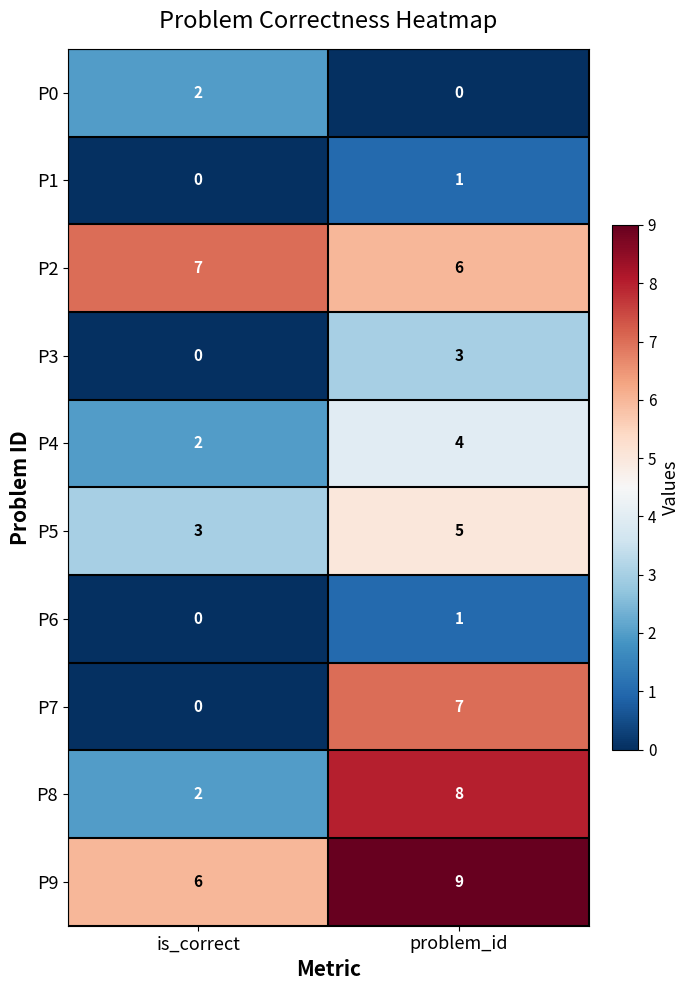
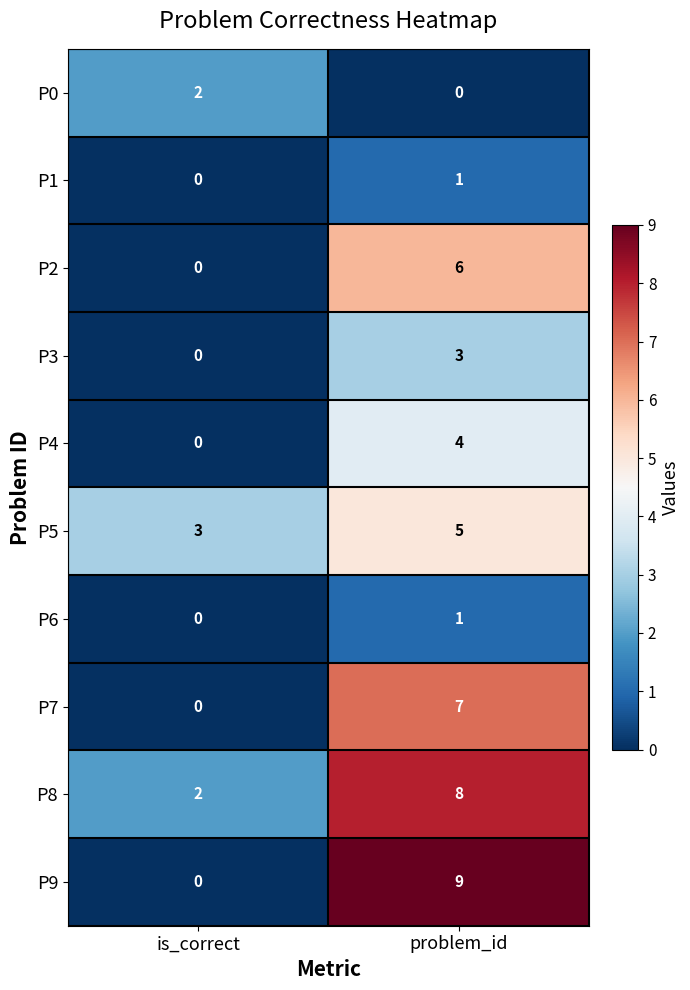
P2, is_correct: 7 -> 0
P4, is_correct: 2 -> 0
P9, is_correct: 6 -> 0
